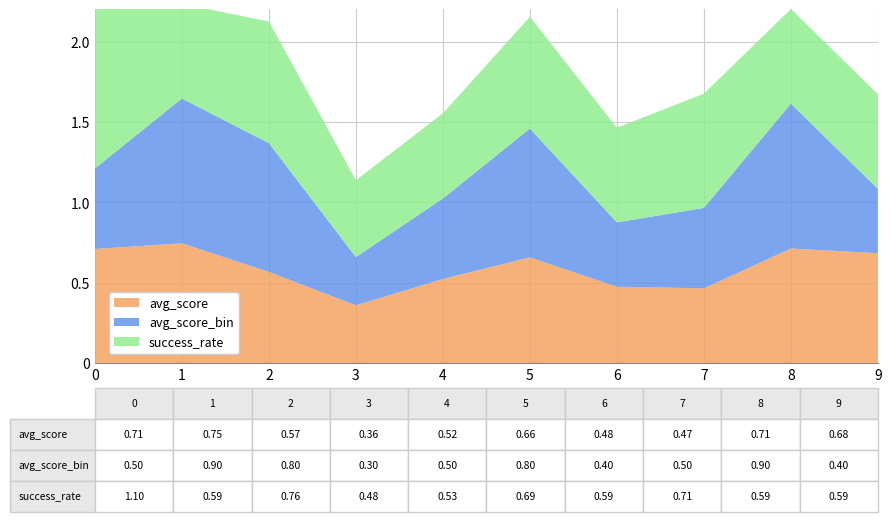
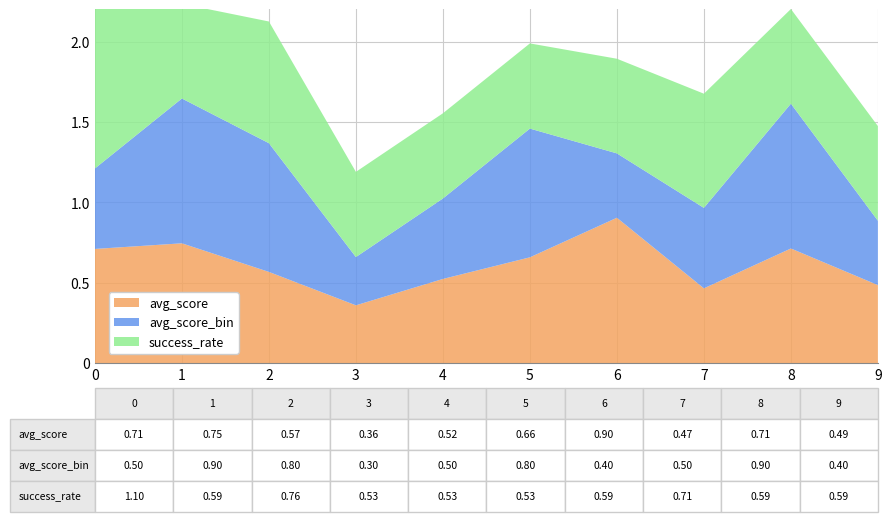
success_rate, 3: 0.48 -> 0.53
success_rate, 5: 0.69 -> 0.53
avg_score, 6: 0.48 -> 0.90
avg_score, 9: 0.68 -> 0.49
